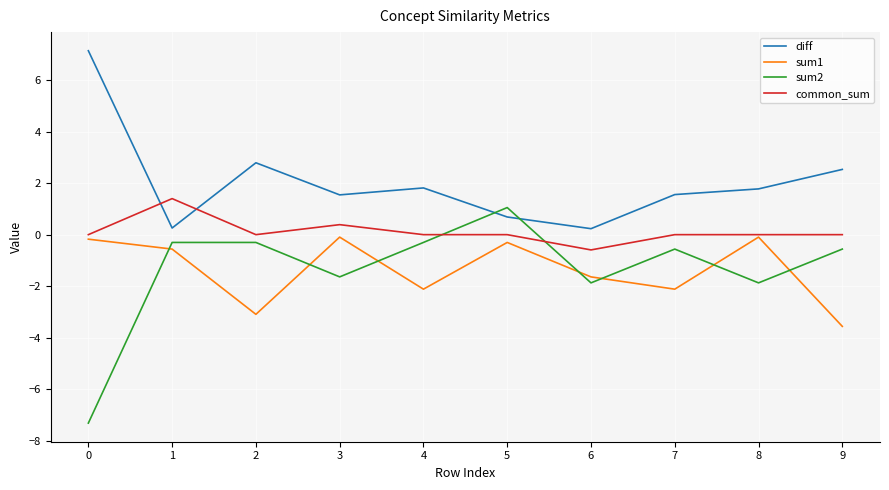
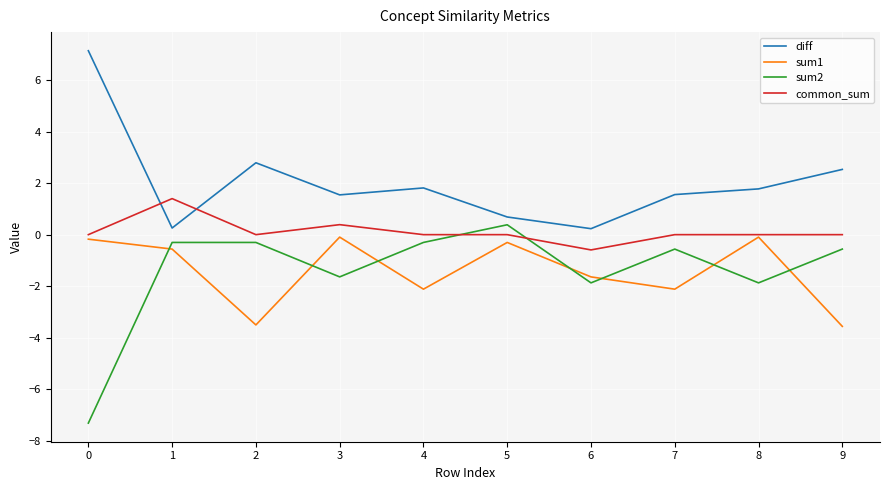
sum1, 2: -3.1 -> -3.5
sum2, 5: 1.1 -> 0.4
